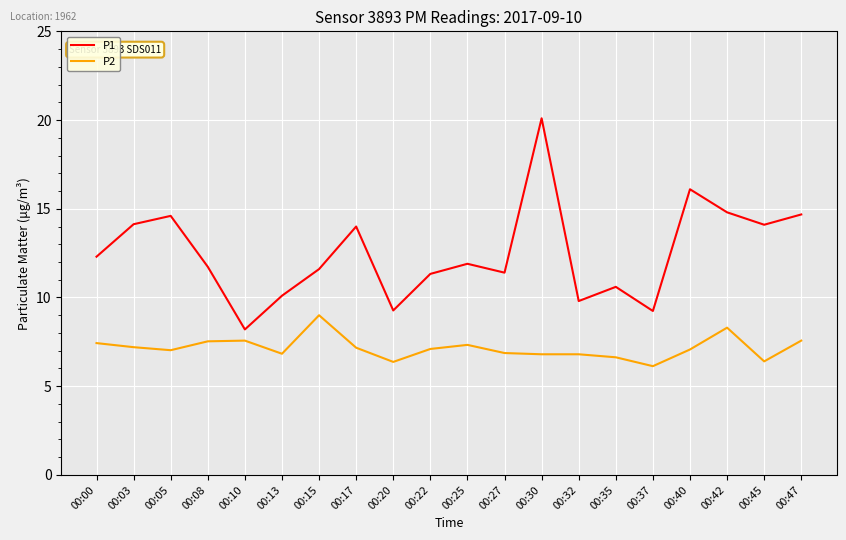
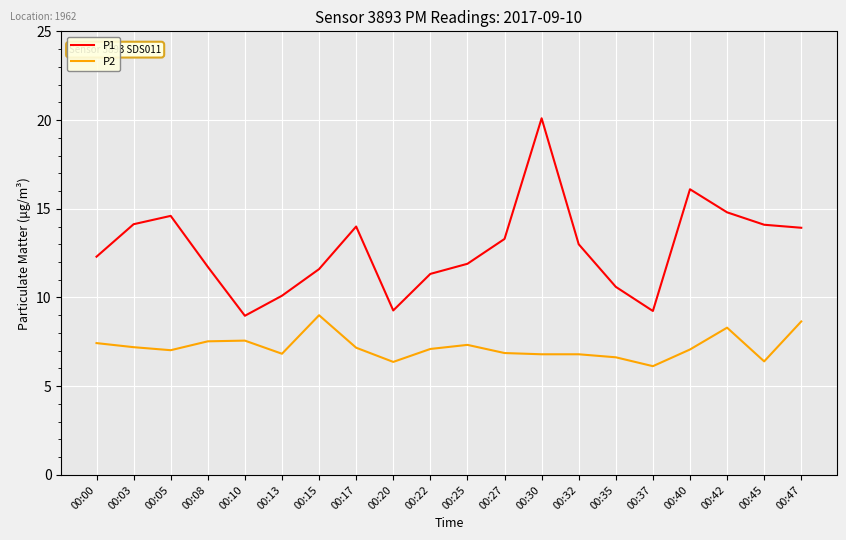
P1, 00:10: 8.2 -> 9.0
P1, 00:27: 11.4 -> 13.3
P1, 00:32: 9.8 -> 13.0
P1, 00:47: 14.7 -> 13.9
P2, 00:47: 7.6 -> 8.7
